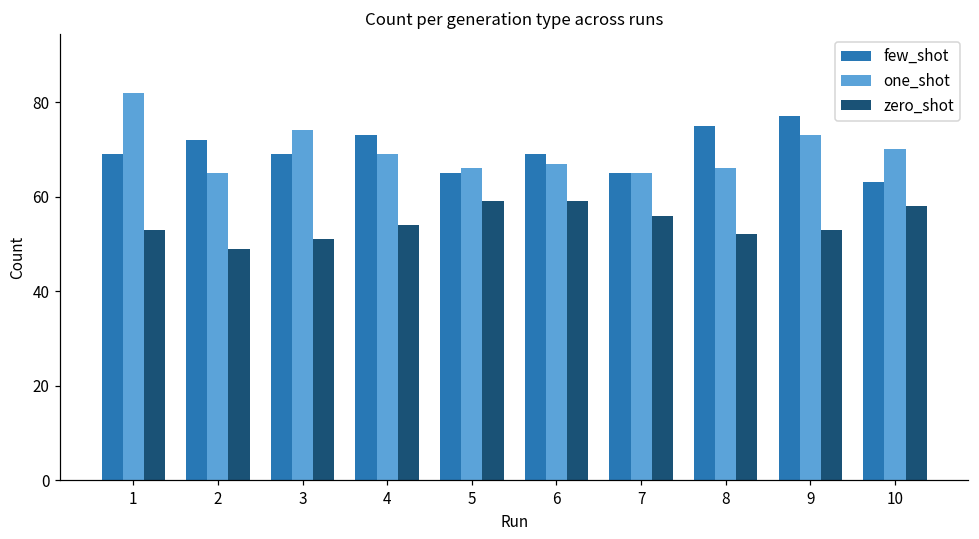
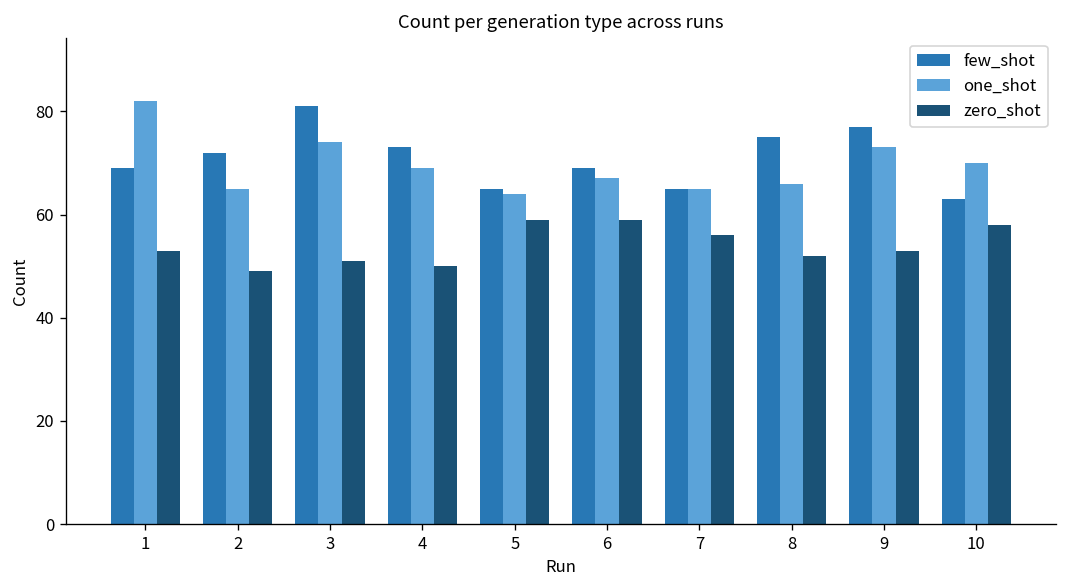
few_shot, 3: 69 -> 81
zero_shot, 4: 54 -> 50
one_shot, 5: 66 -> 64
